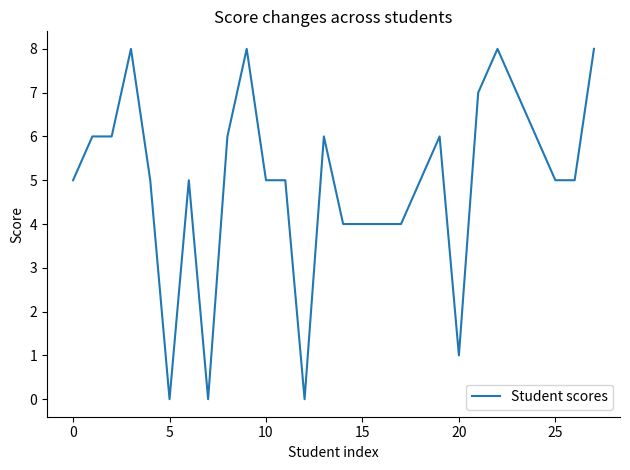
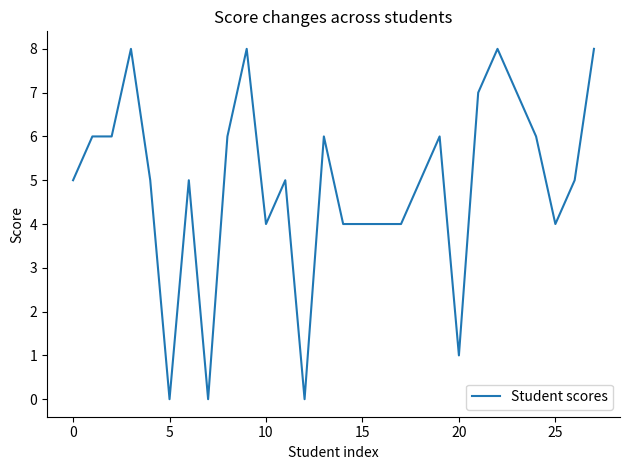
10: 5 -> 4
25: 5 -> 4
